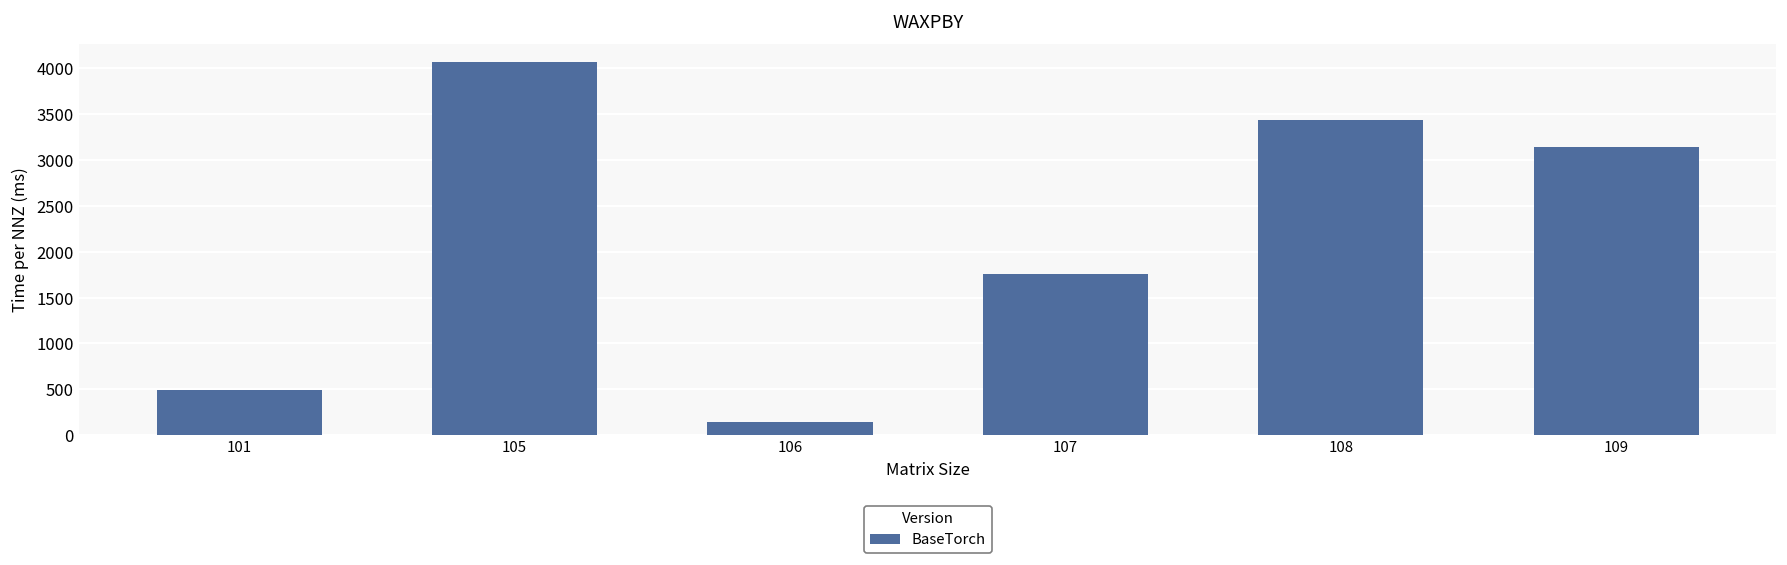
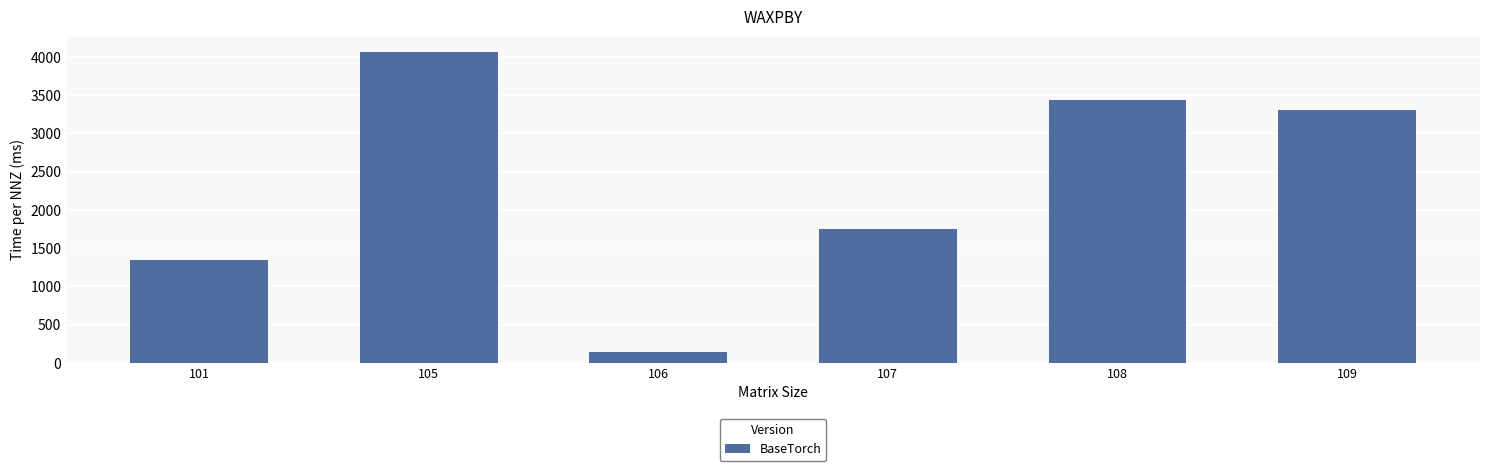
101: 500 -> 1300
109: 3100 -> 3300
